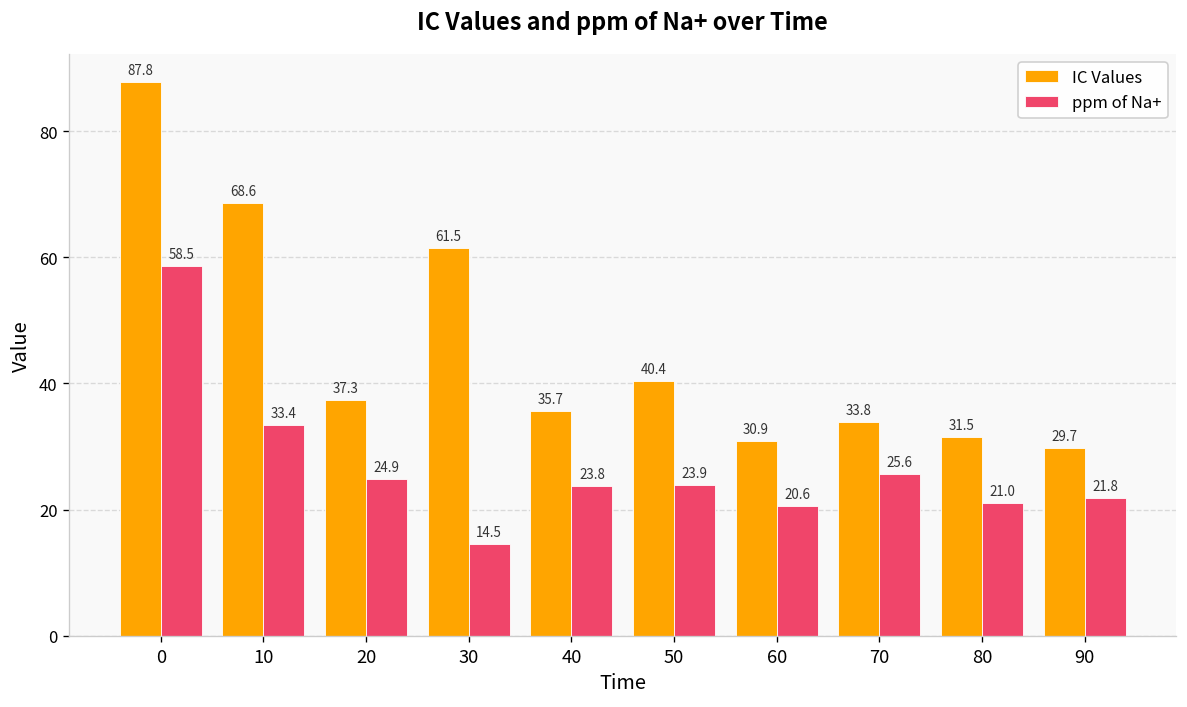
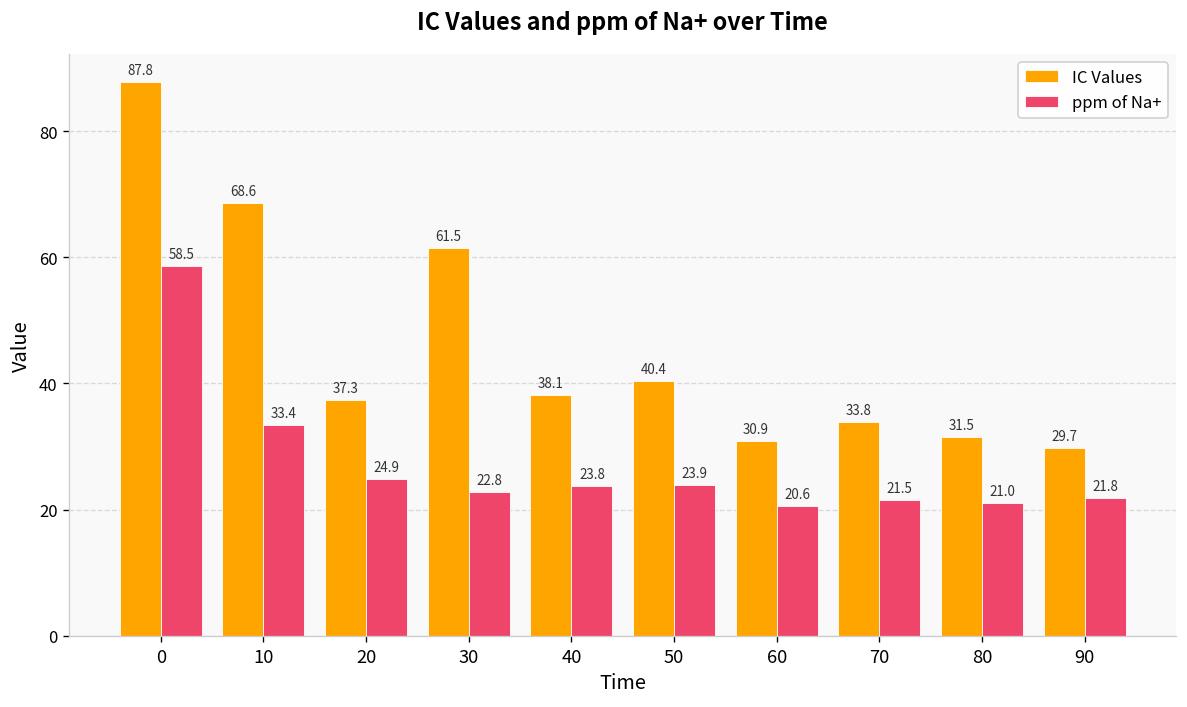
ppm of Na+, 30: 14.5 -> 22.8
IC Values, 40: 35.7 -> 38.1
ppm of Na+, 70: 25.6 -> 21.5
